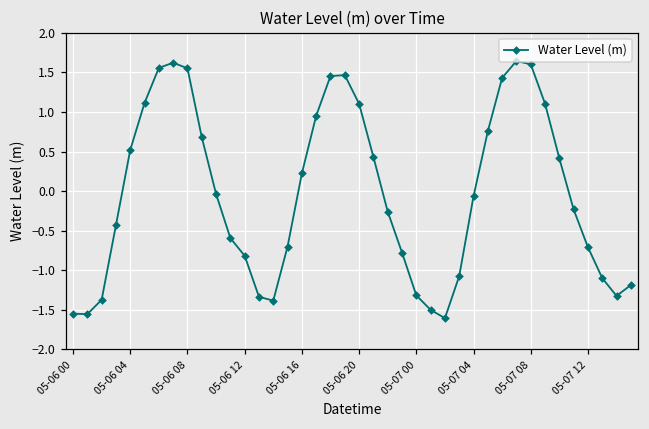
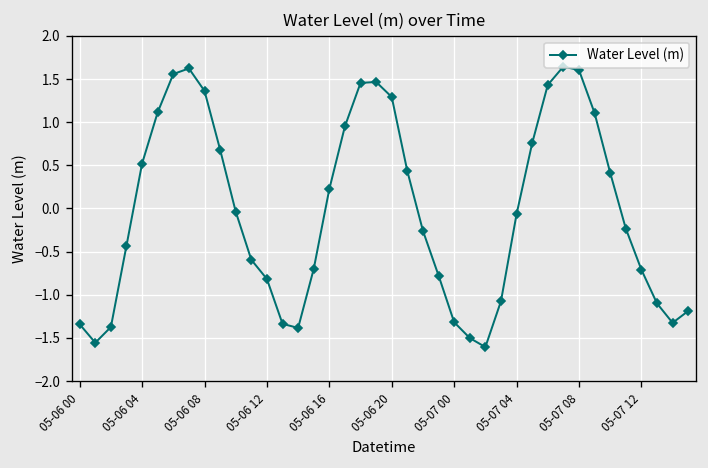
05-06 00: -1.5 -> -1.3
05-06 08: 1.6 -> 1.4
05-06 20: 1.1 -> 1.3
